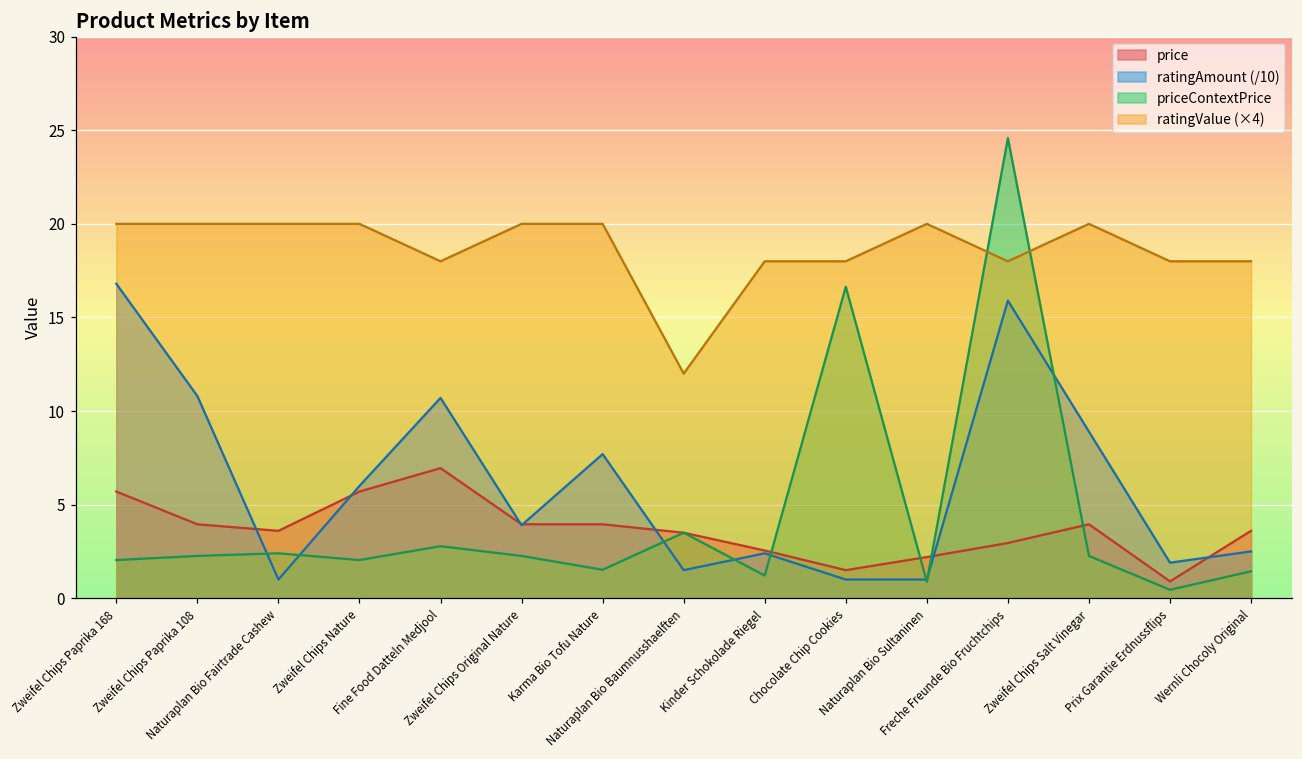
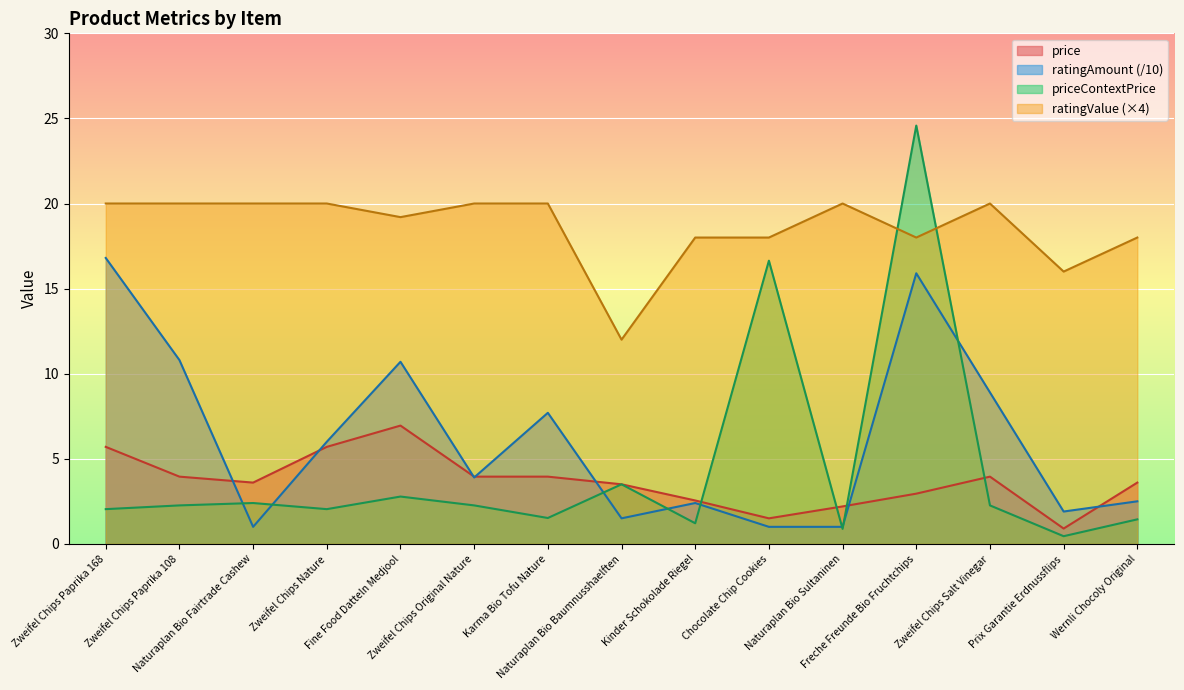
ratingValue (×4), Fine Food Datteln Medjool: 18.0 -> 19.2
ratingValue (×4), Prix Garantie Erdnussflips: 18.0 -> 16.0
